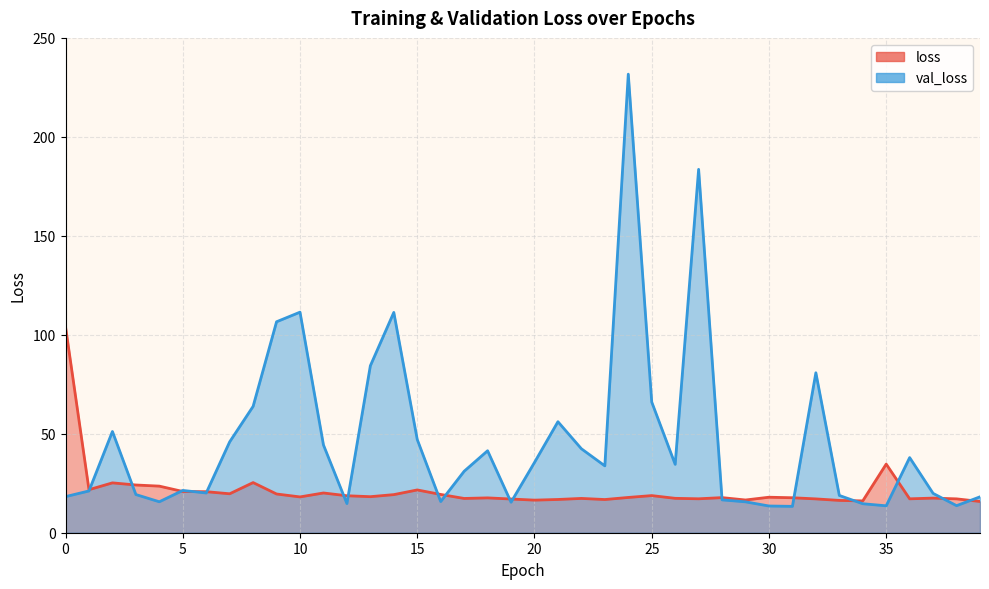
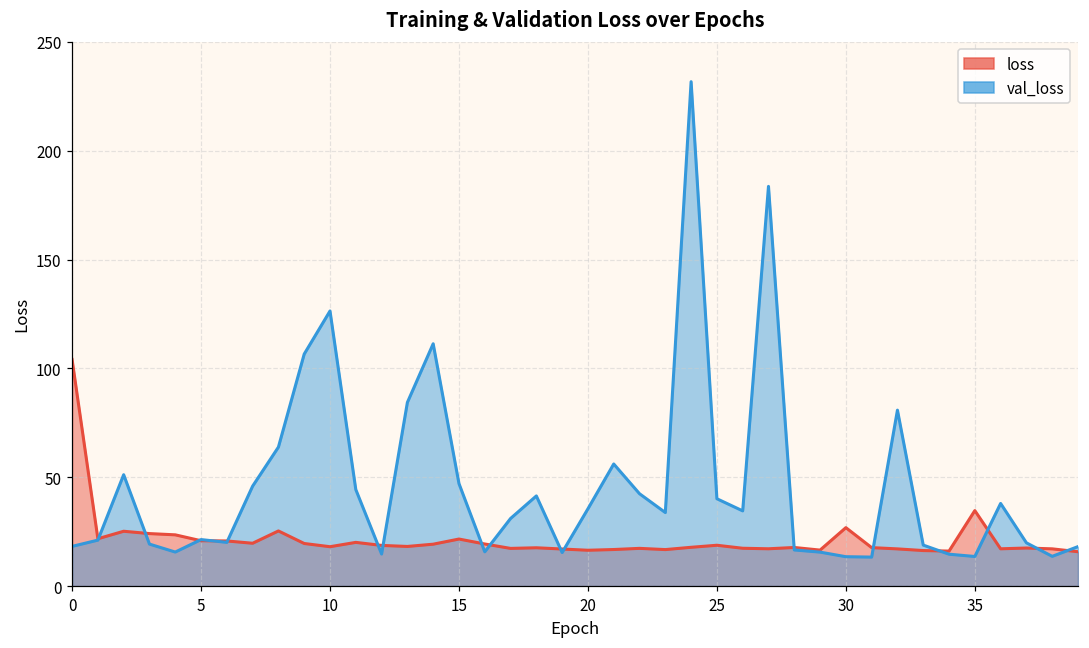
val_loss, 10: 111 -> 126
val_loss, 25: 66 -> 40
loss, 30: 18 -> 27
